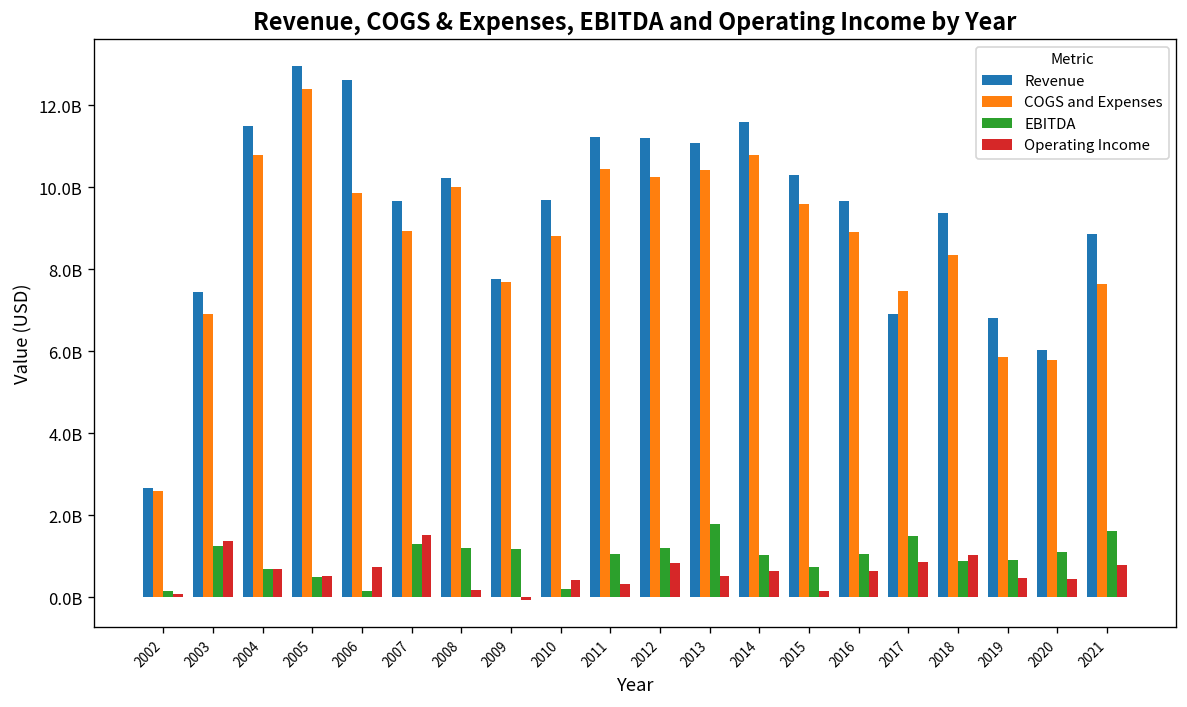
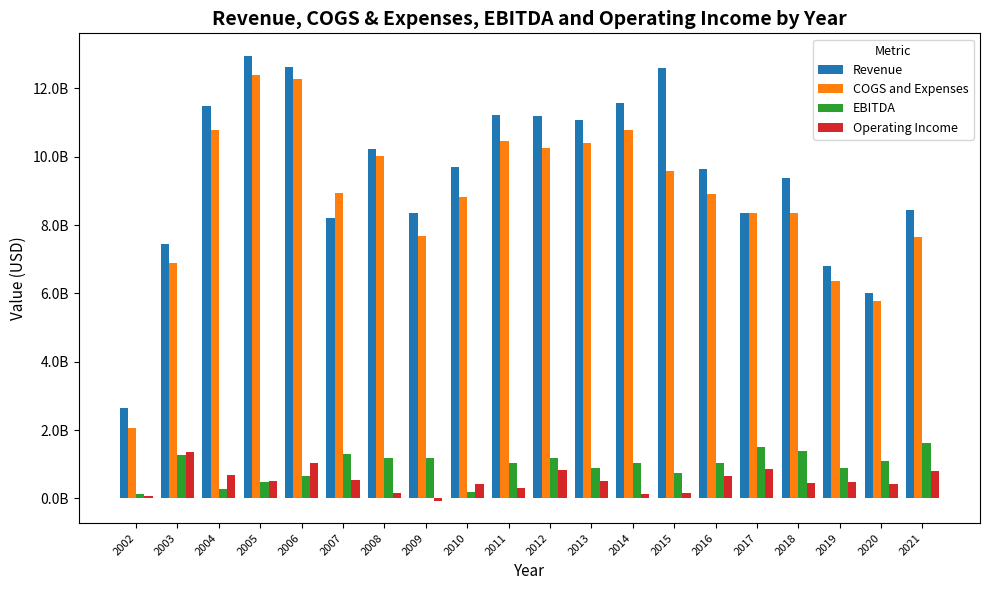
COGS and Expenses, 2002: 2600000000 -> 2100000000
EBITDA, 2004: 700000000 -> 300000000
COGS and Expenses, 2006: 9900000000 -> 12300000000
EBITDA, 2006: 200000000 -> 600000000
Operating Income, 2006: 700000000 -> 1000000000
Revenue, 2007: 9700000000 -> 8200000000
Operating Income, 2007: 1500000000 -> 500000000
Revenue, 2009: 7800000000 -> 8300000000
EBITDA, 2013: 1800000000 -> 900000000
Operating Income, 2014: 600000000 -> 100000000
Revenue, 2015: 10300000000 -> 12600000000
Revenue, 2017: 6900000000 -> 8400000000
COGS and Expenses, 2017: 7500000000 -> 8400000000
EBITDA, 2018: 900000000 -> 1400000000
Operating Income, 2018: 1000000000 -> 400000000
COGS and Expenses, 2019: 5800000000 -> 6400000000
Revenue, 2021: 8900000000 -> 8500000000
